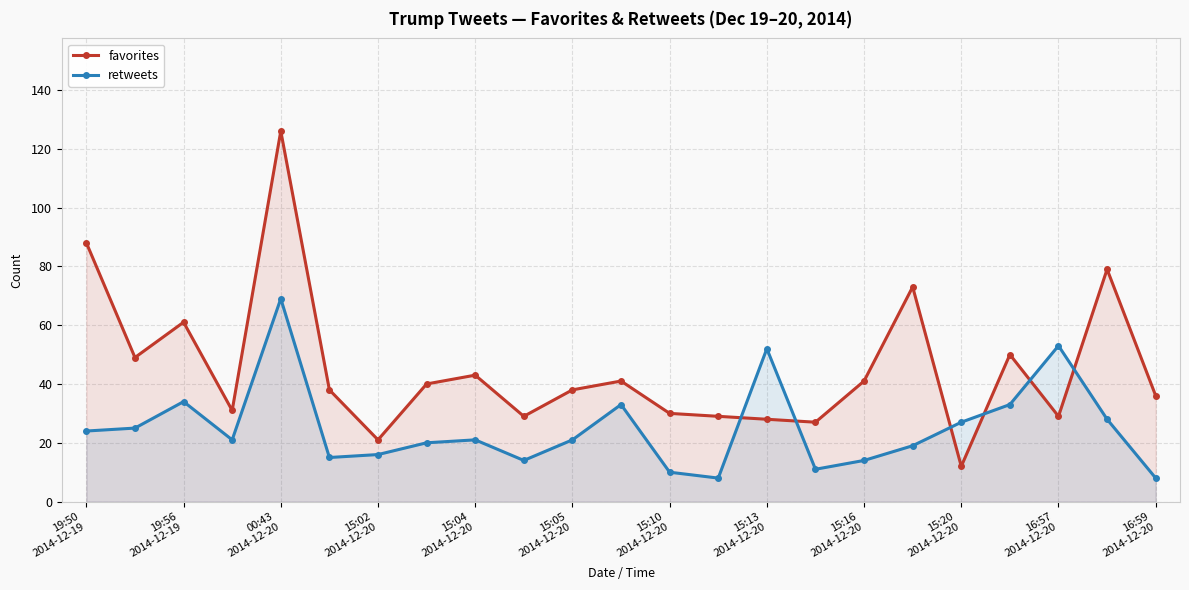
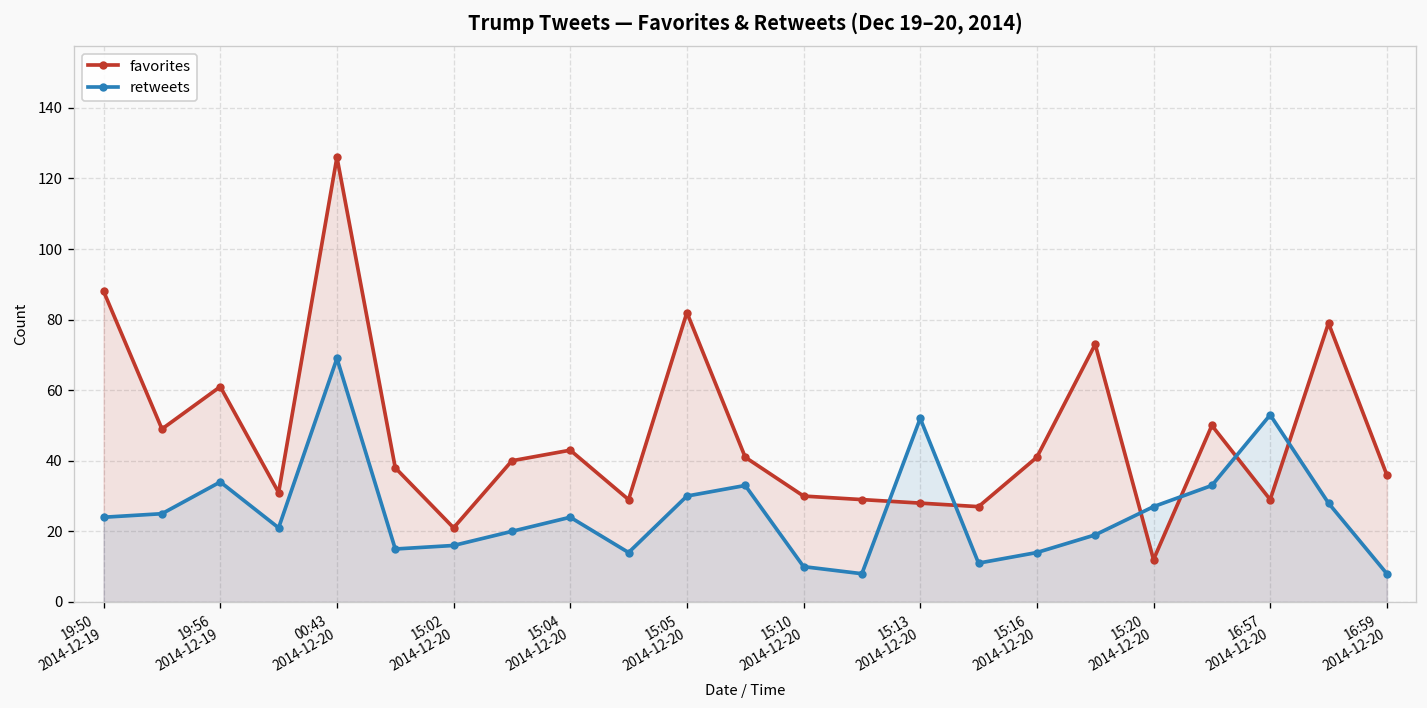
retweets, 15:04 2014-12-20: 21 -> 24
favorites, 15:05 2014-12-20: 38 -> 82
retweets, 15:05 2014-12-20: 21 -> 30
